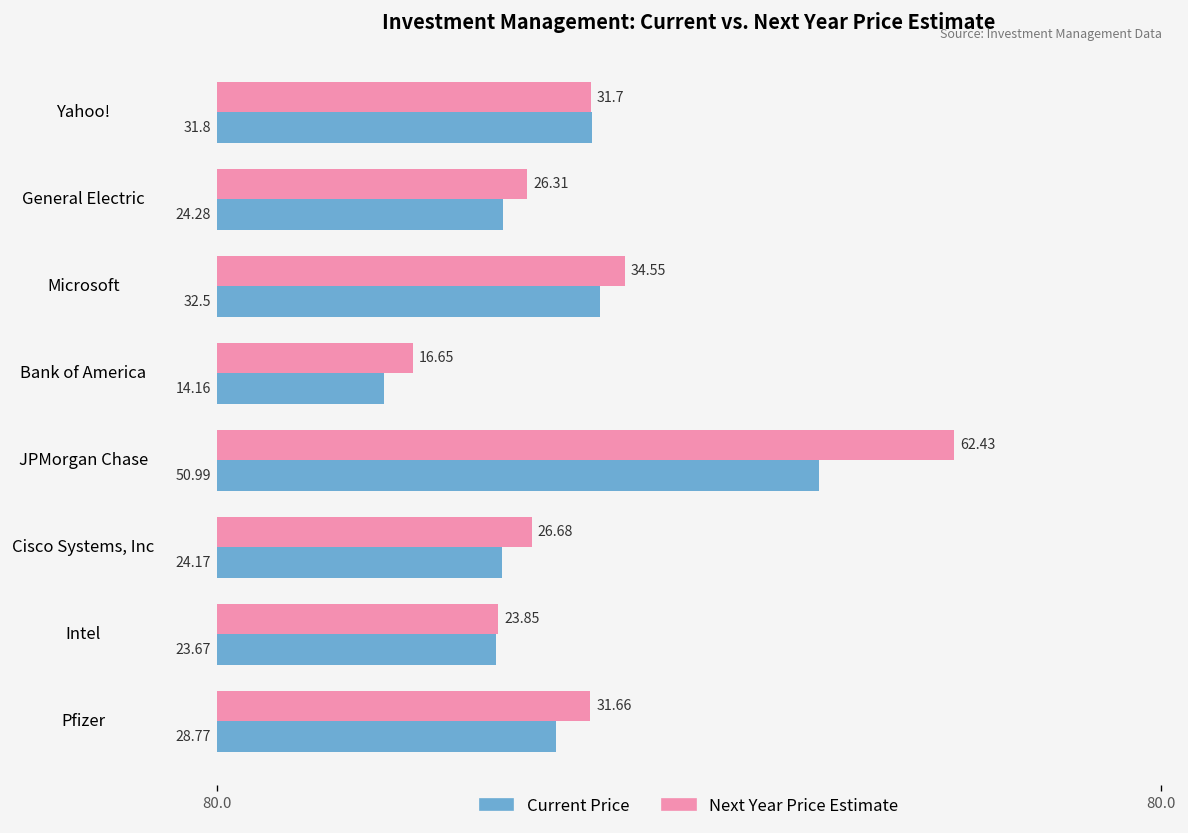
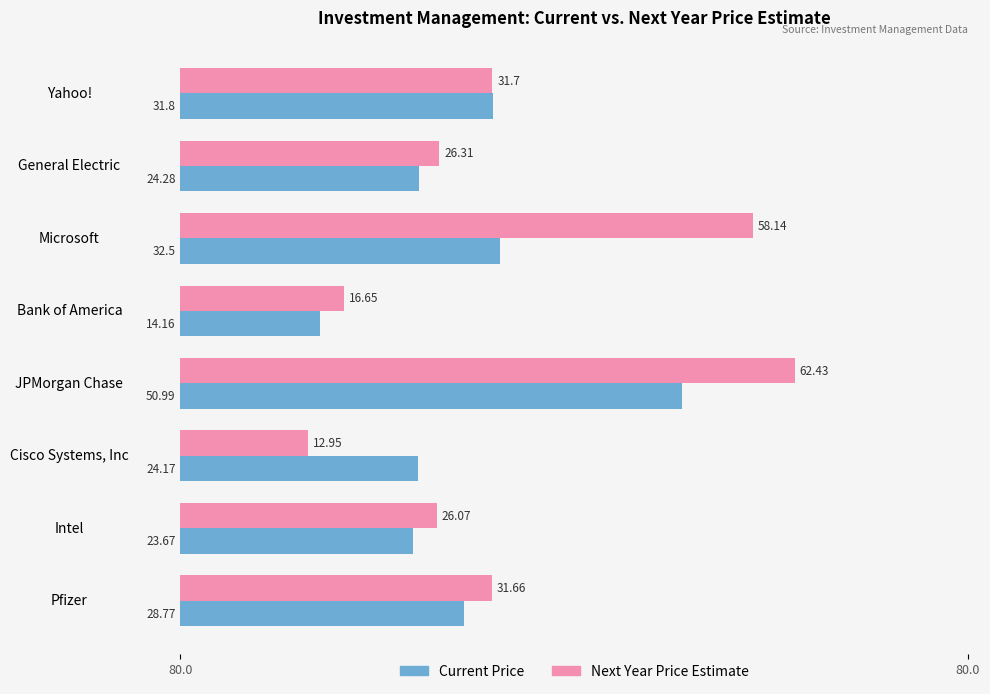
Next Year Price Estimate, Microsoft: 34.55 -> 58.14
Next Year Price Estimate, Cisco Systems, Inc: 26.68 -> 12.95
Next Year Price Estimate, Intel: 23.85 -> 26.07
